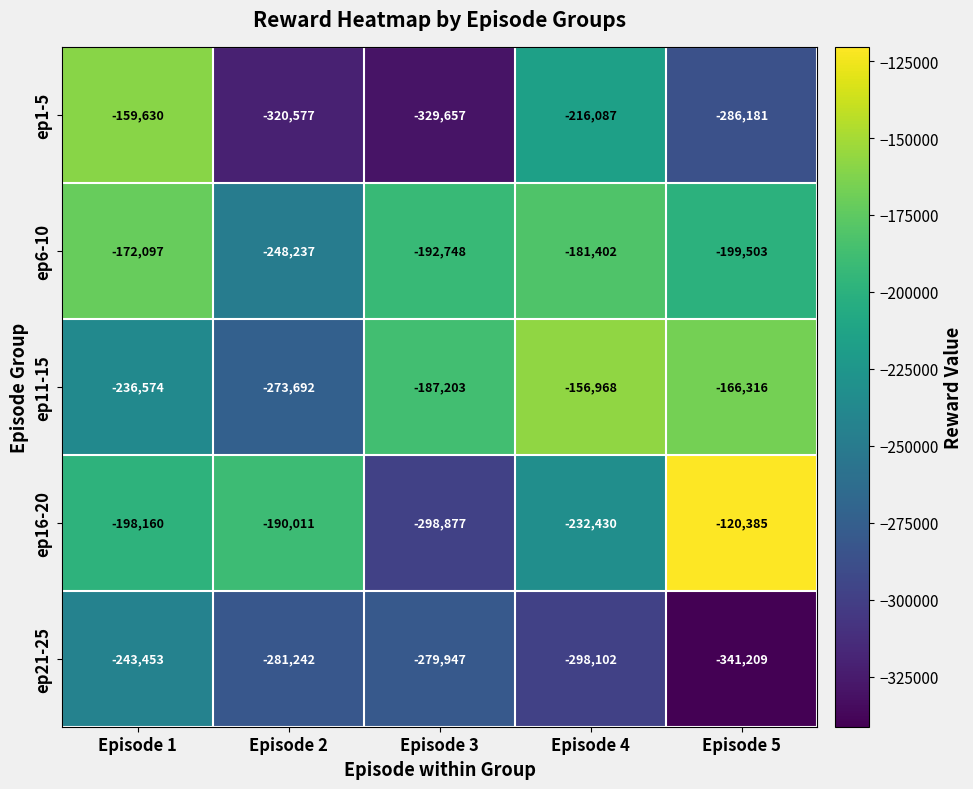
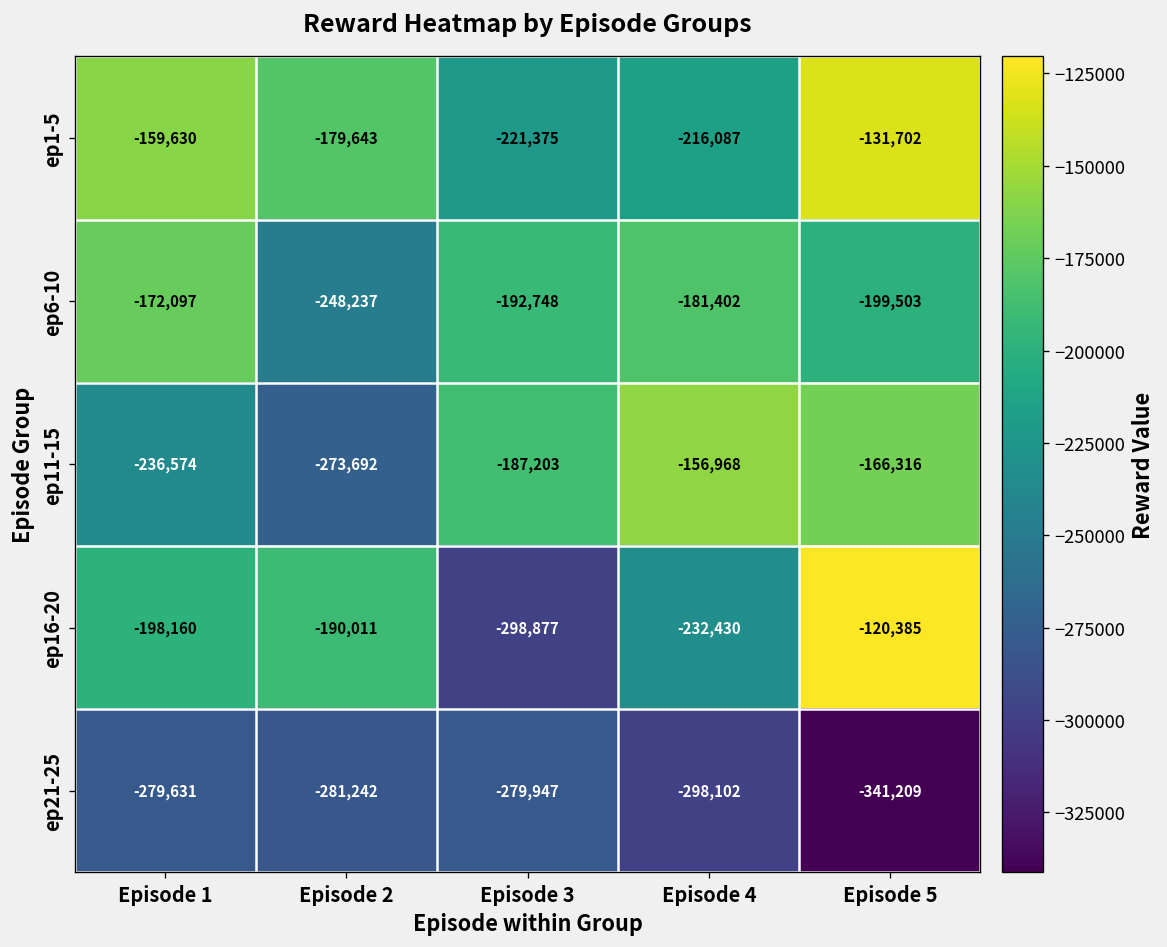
ep1-5, Episode 2: -320,577 -> -179,643
ep1-5, Episode 3: -329,657 -> -221,375
ep1-5, Episode 5: -286,181 -> -131,702
ep21-25, Episode 1: -243,453 -> -279,631
